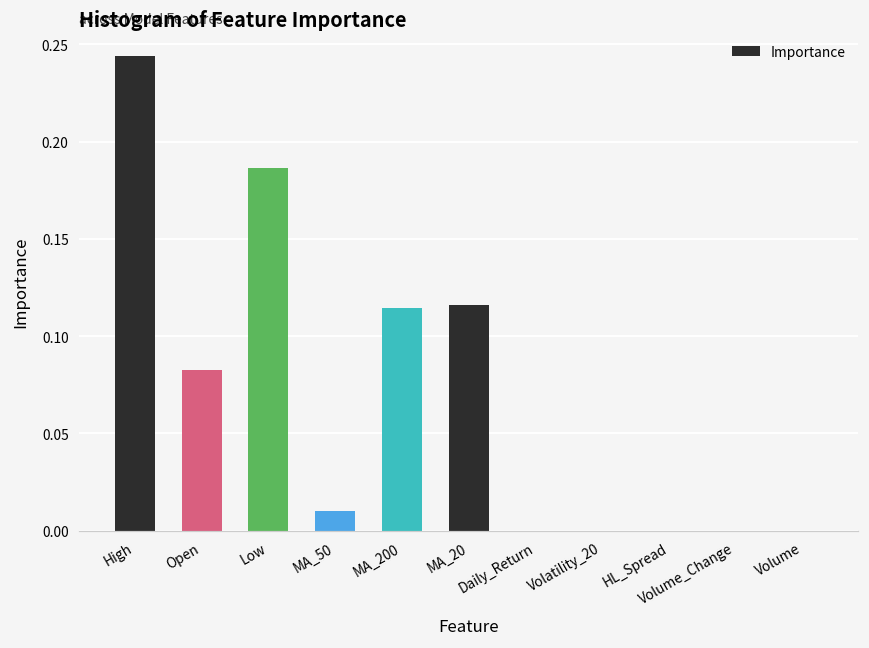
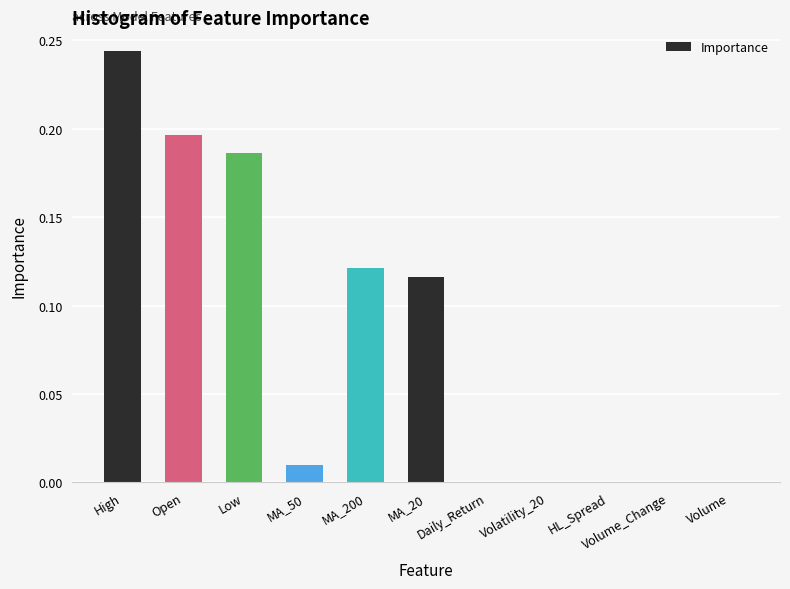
Open: 0.082 -> 0.197
MA_200: 0.114 -> 0.121
